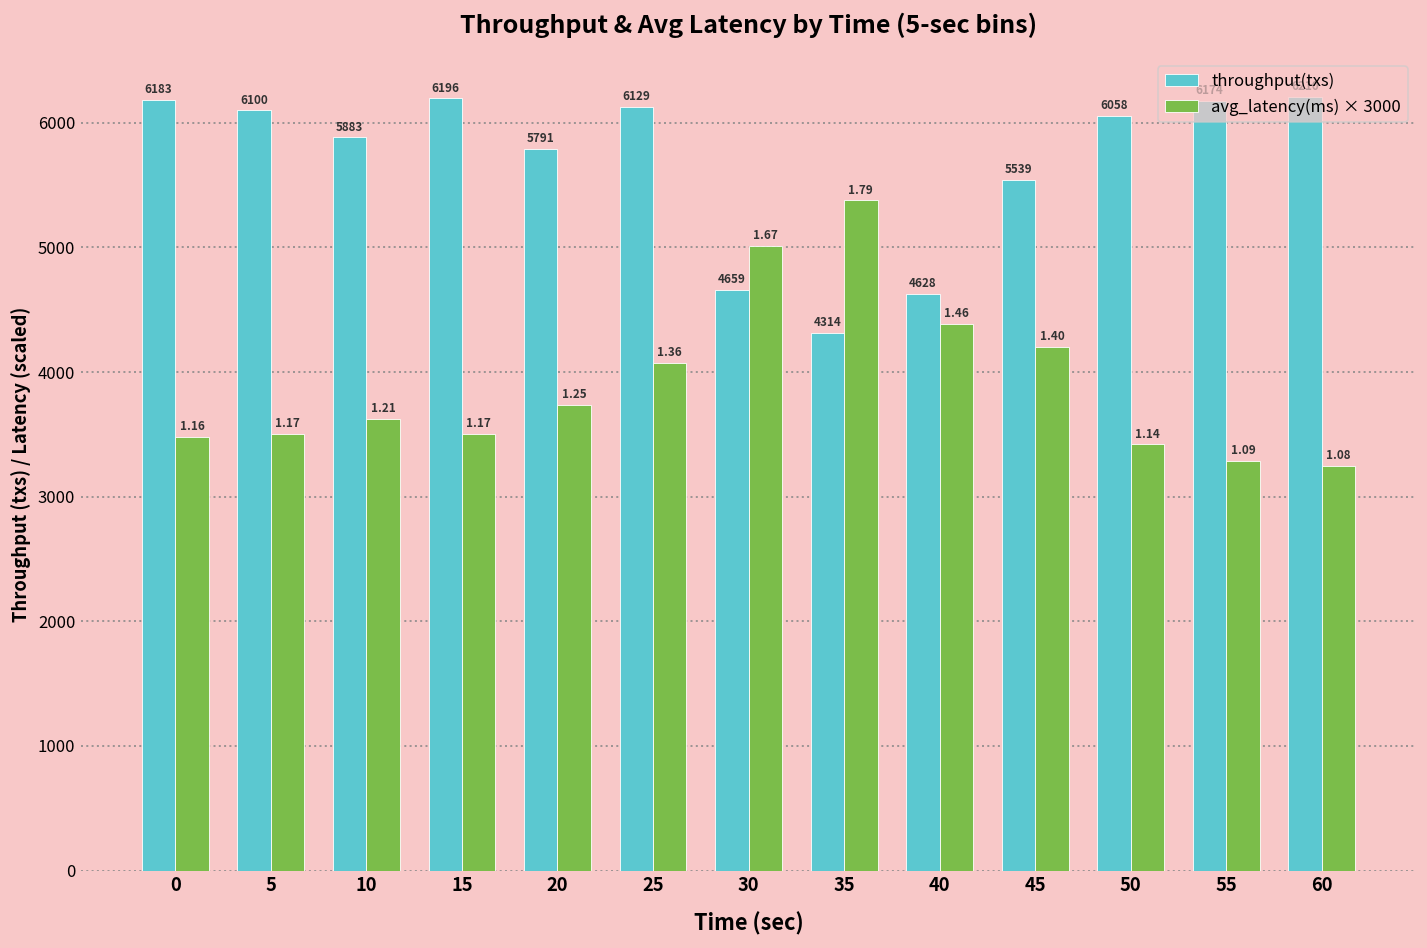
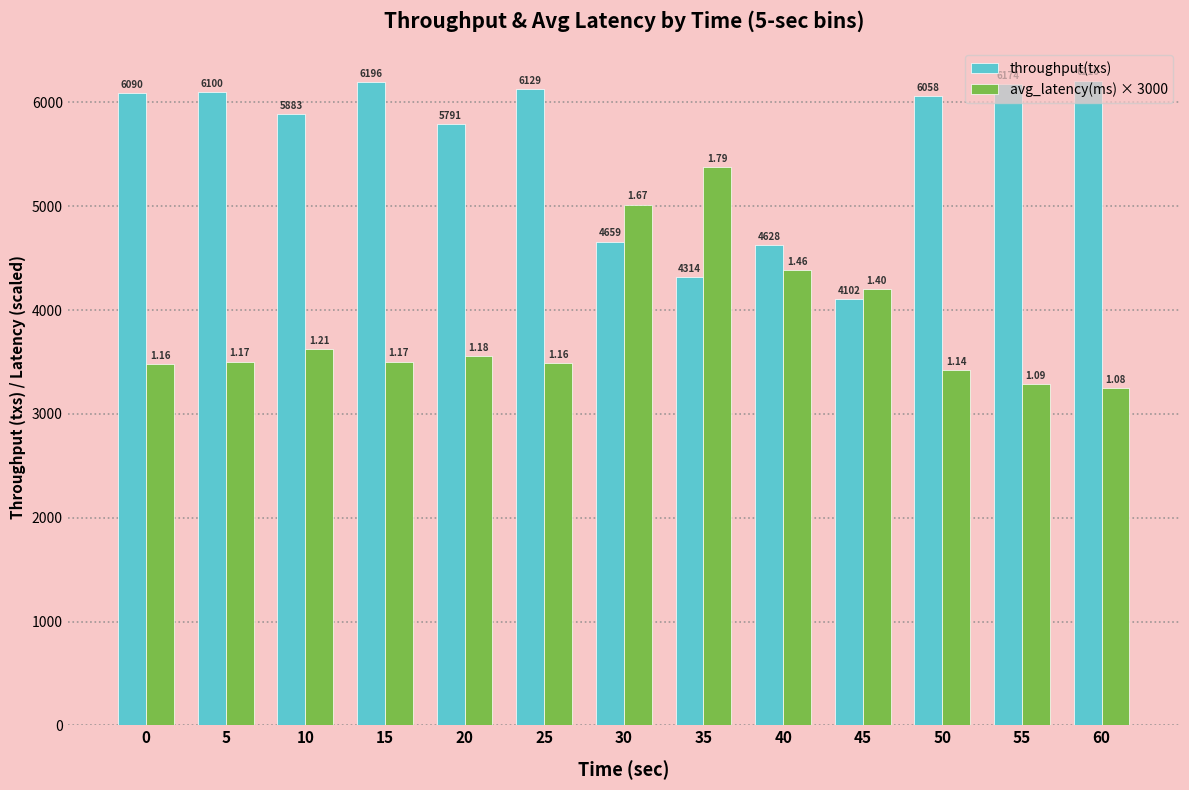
throughput(txs), 0: 6183 -> 6090
avg_latency(ms) × 3000, 20: 1.25 -> 1.18
avg_latency(ms) × 3000, 25: 1.36 -> 1.16
throughput(txs), 45: 5539 -> 4102
